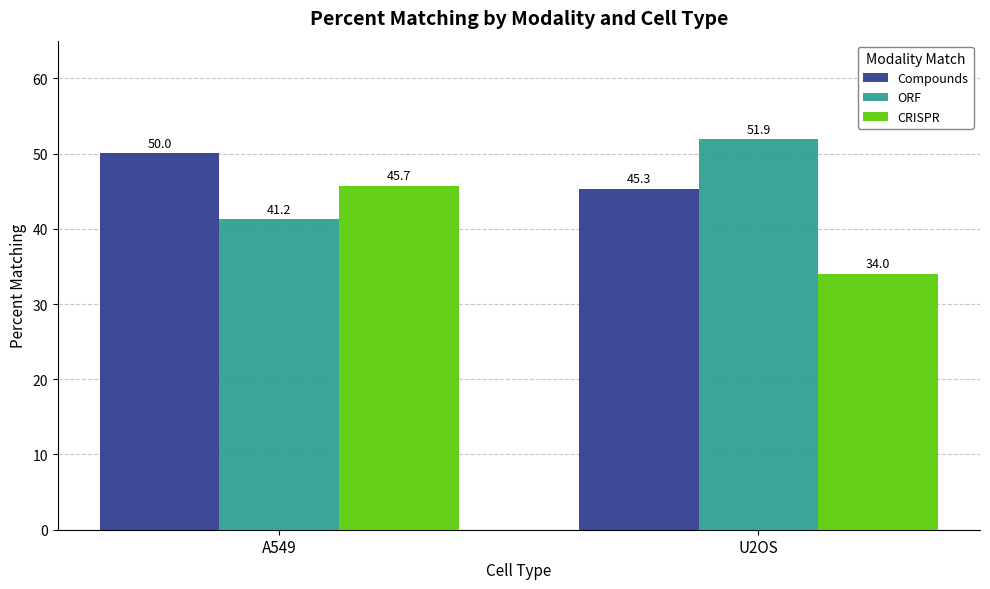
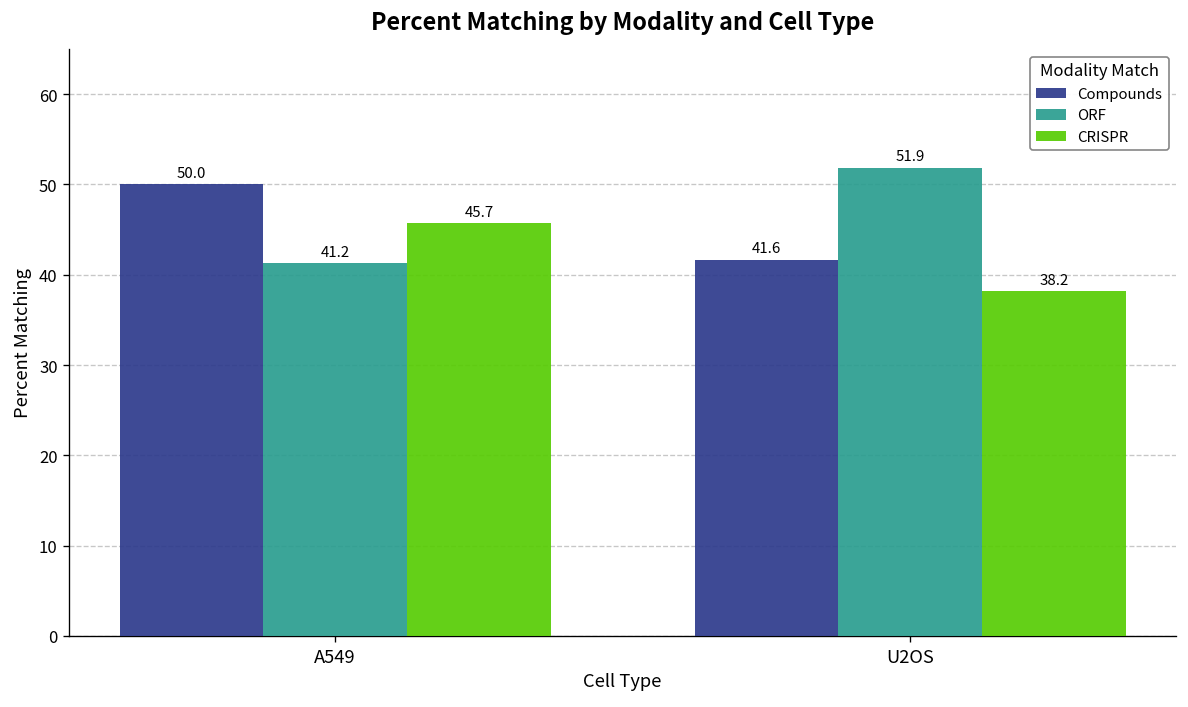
Compounds, U2OS: 45.3 -> 41.6
CRISPR, U2OS: 34.0 -> 38.2
